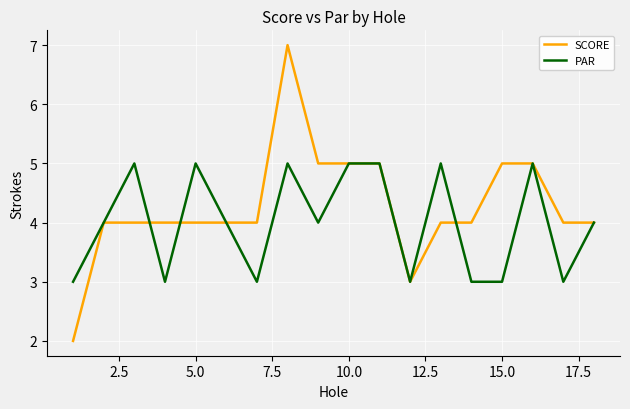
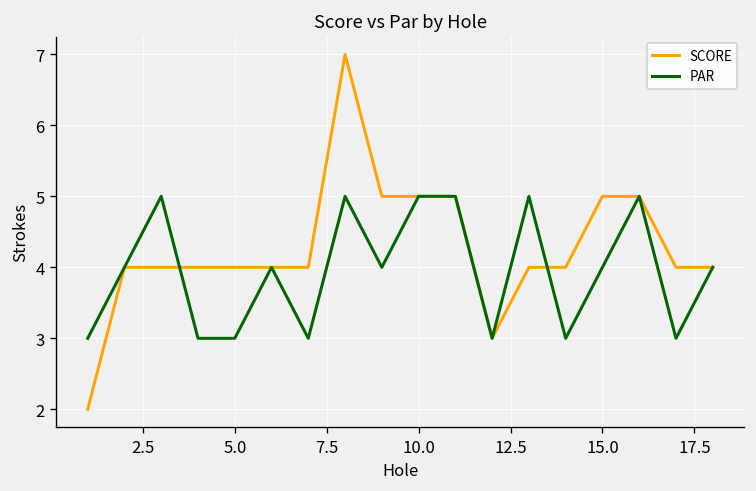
PAR, 5.0: 5 -> 3
PAR, 15.0: 3 -> 4
